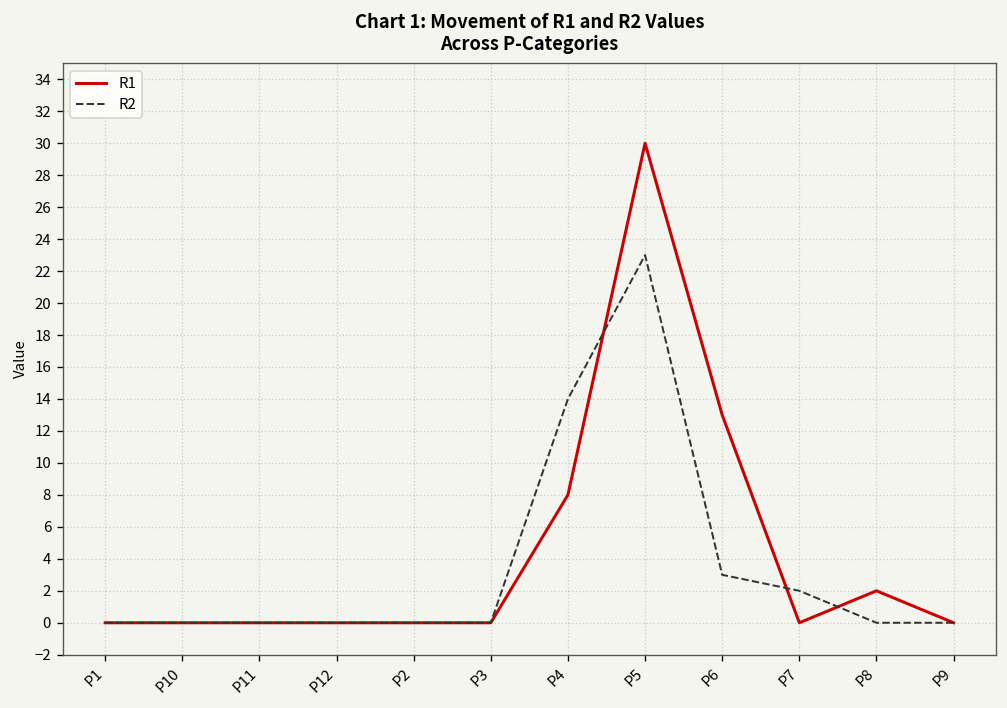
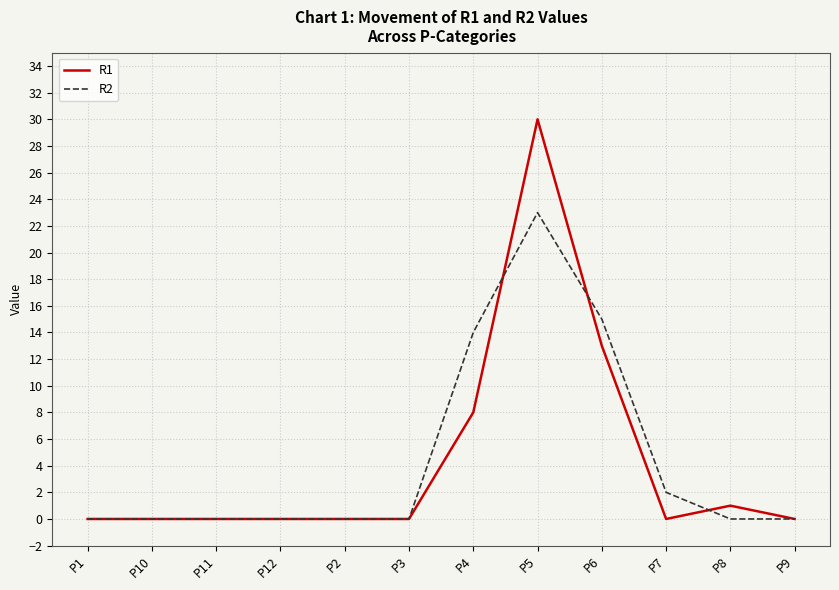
R2, P6: 3 -> 15
R1, P8: 2 -> 1
